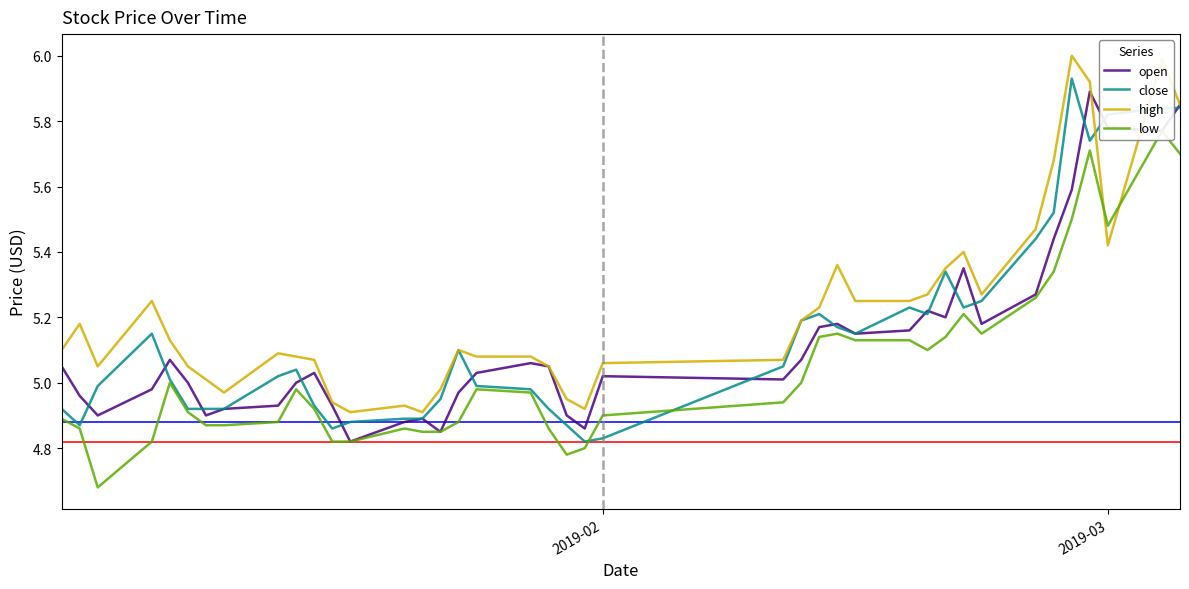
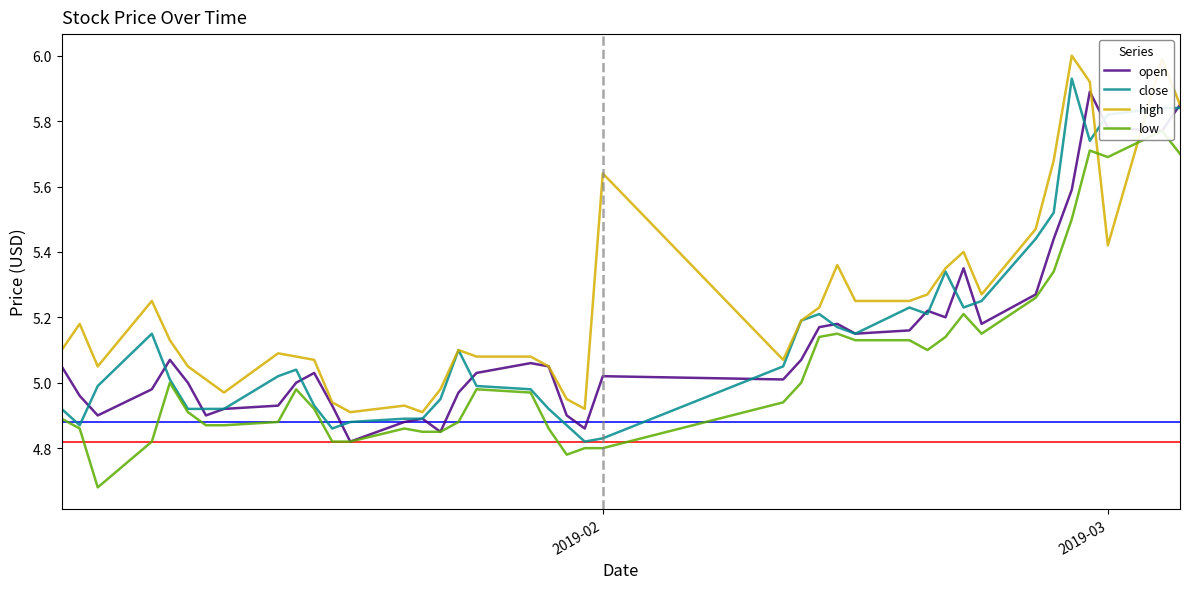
high, 2019-02: 5.06 -> 5.64
low, 2019-02: 4.9 -> 4.8
low, 2019-03: 5.48 -> 5.69
